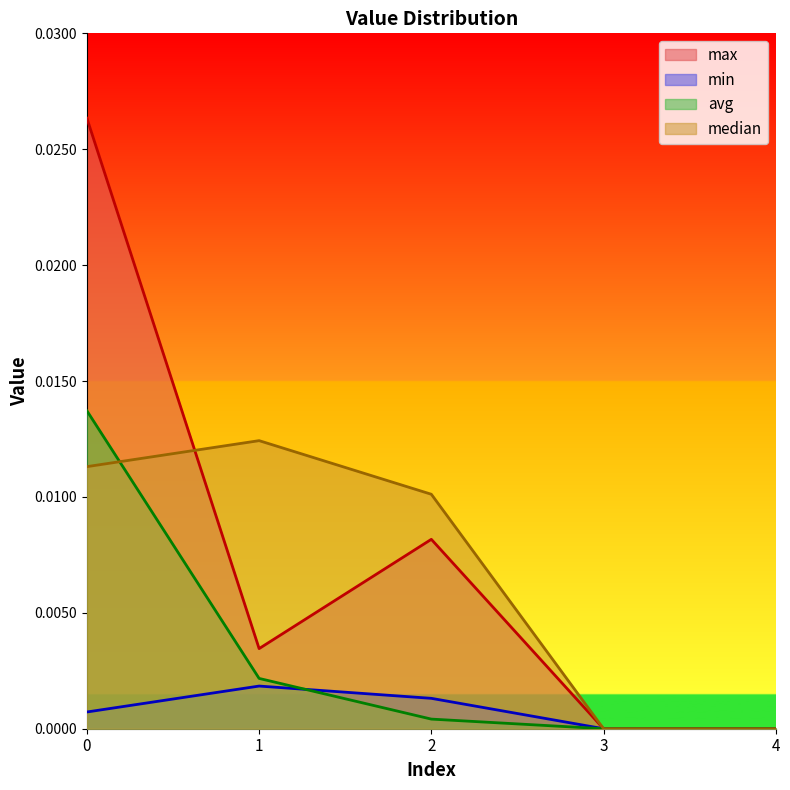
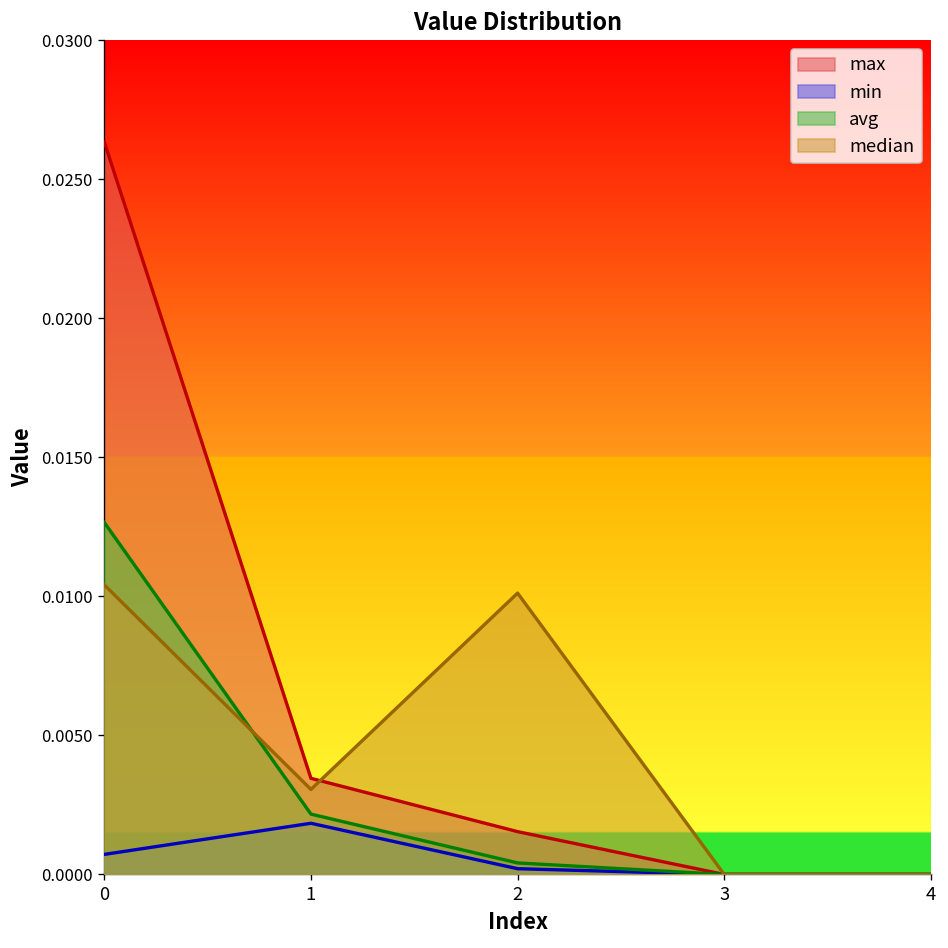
avg, 0: 0.0137 -> 0.0127
median, 0: 0.0113 -> 0.0104
median, 1: 0.0124 -> 0.0031
max, 2: 0.0082 -> 0.0015
min, 2: 0.0013 -> 0.0002
